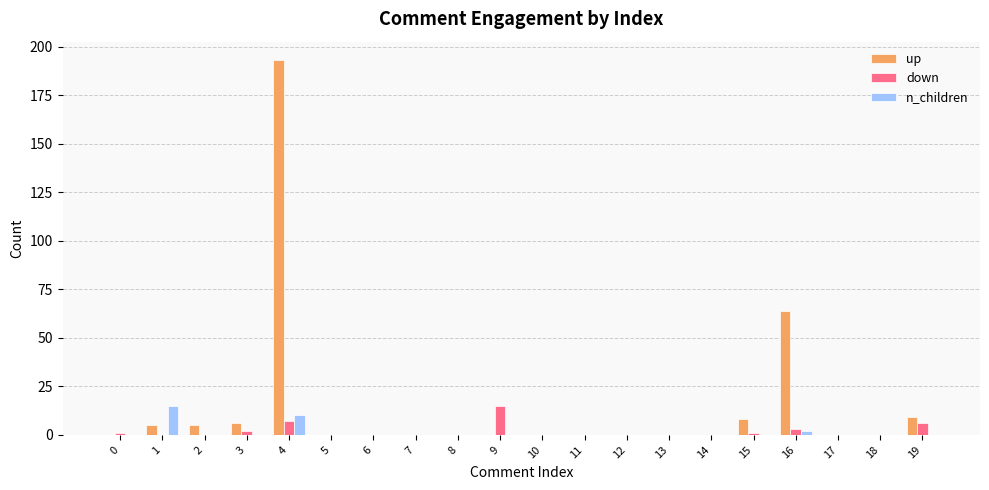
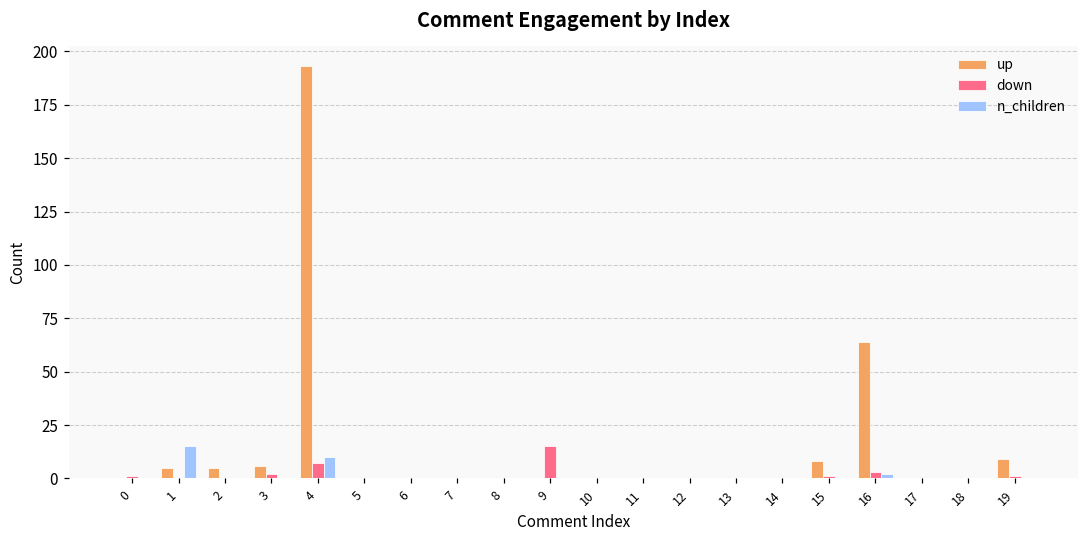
down, 19: 6 -> 1
